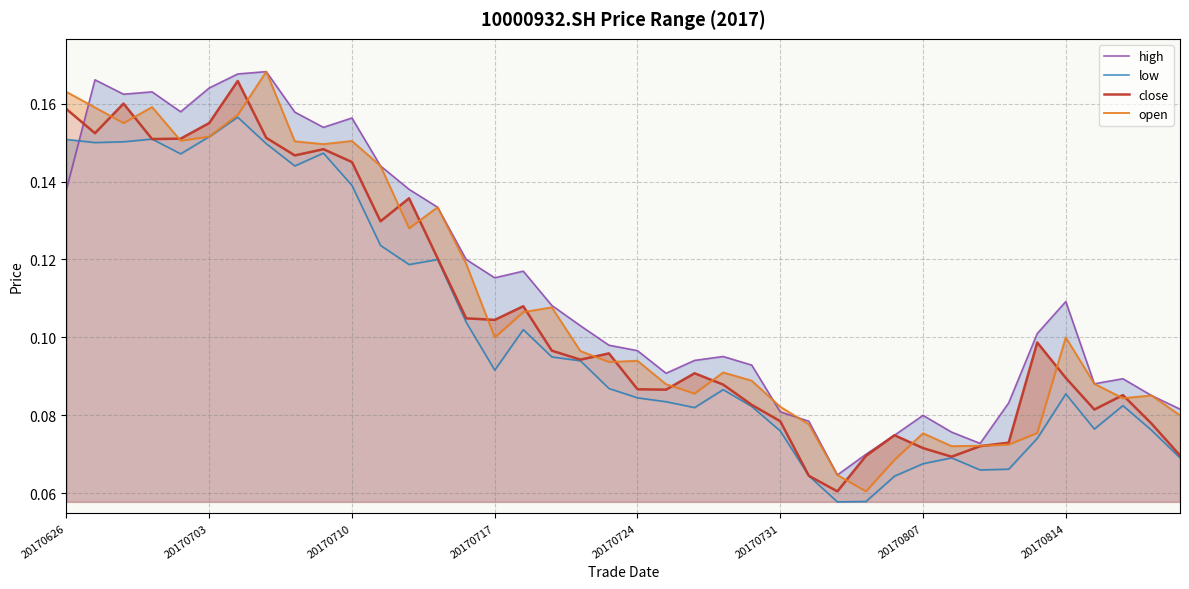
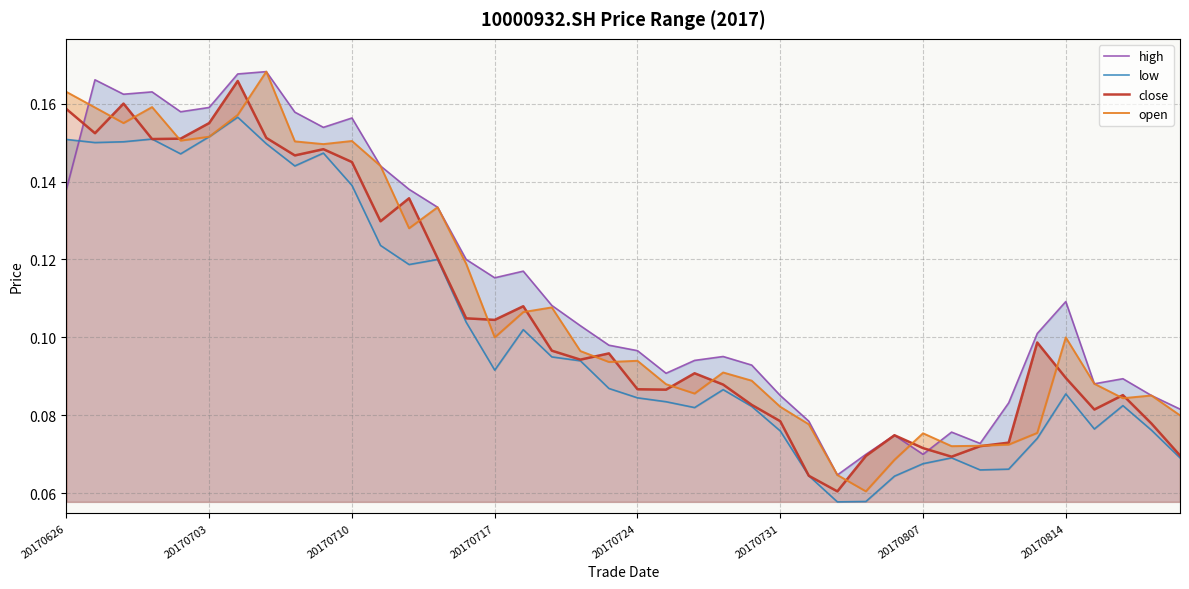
high, 20170703: 0.164 -> 0.159
high, 20170731: 0.081 -> 0.085
high, 20170807: 0.08 -> 0.07
